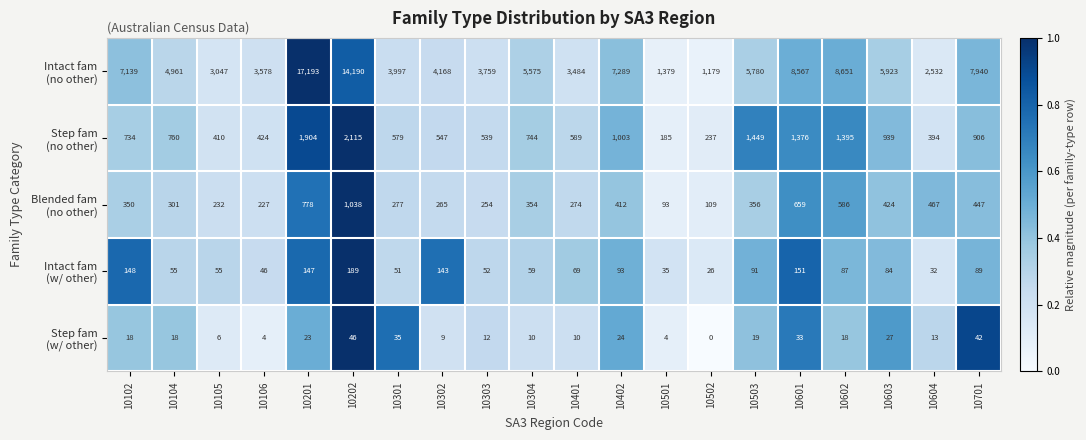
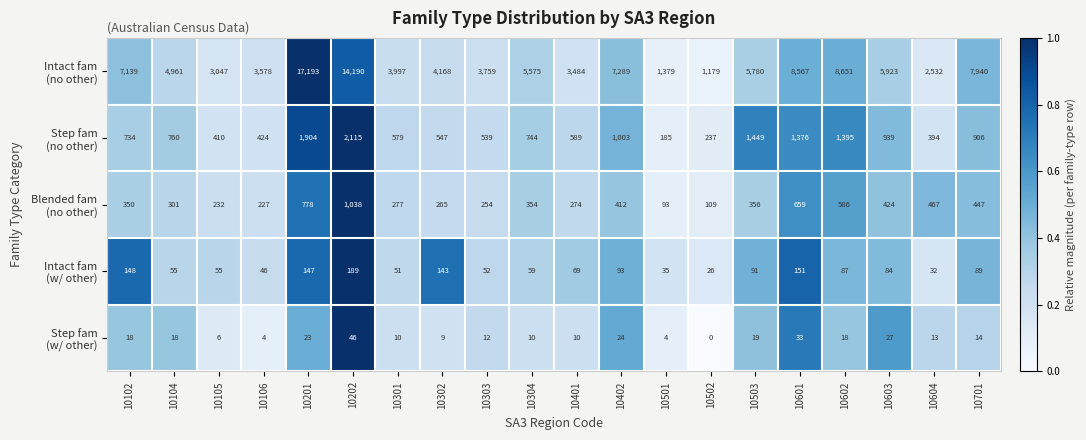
Step fam (w/ other), 10301: 35 -> 10
Step fam (w/ other), 10701: 42 -> 14
